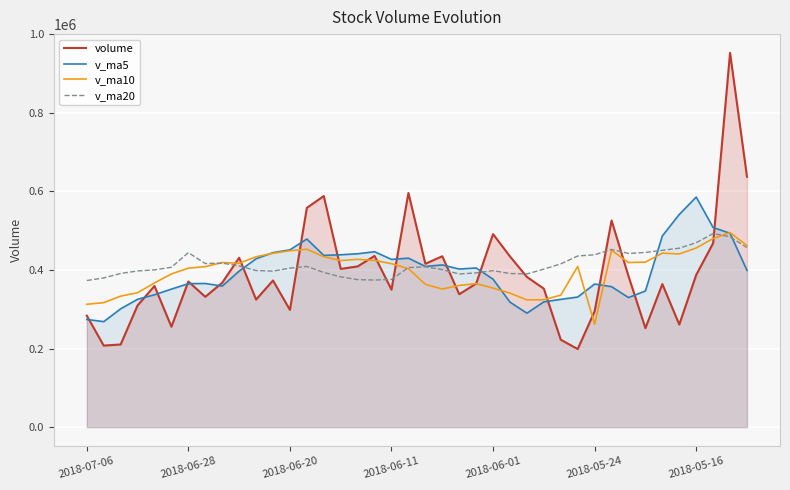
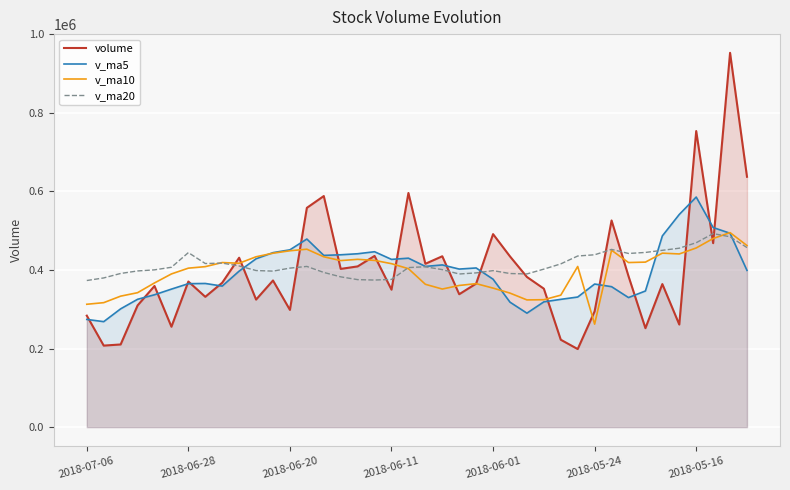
volume, 2018-05-16: 390000 -> 750000
